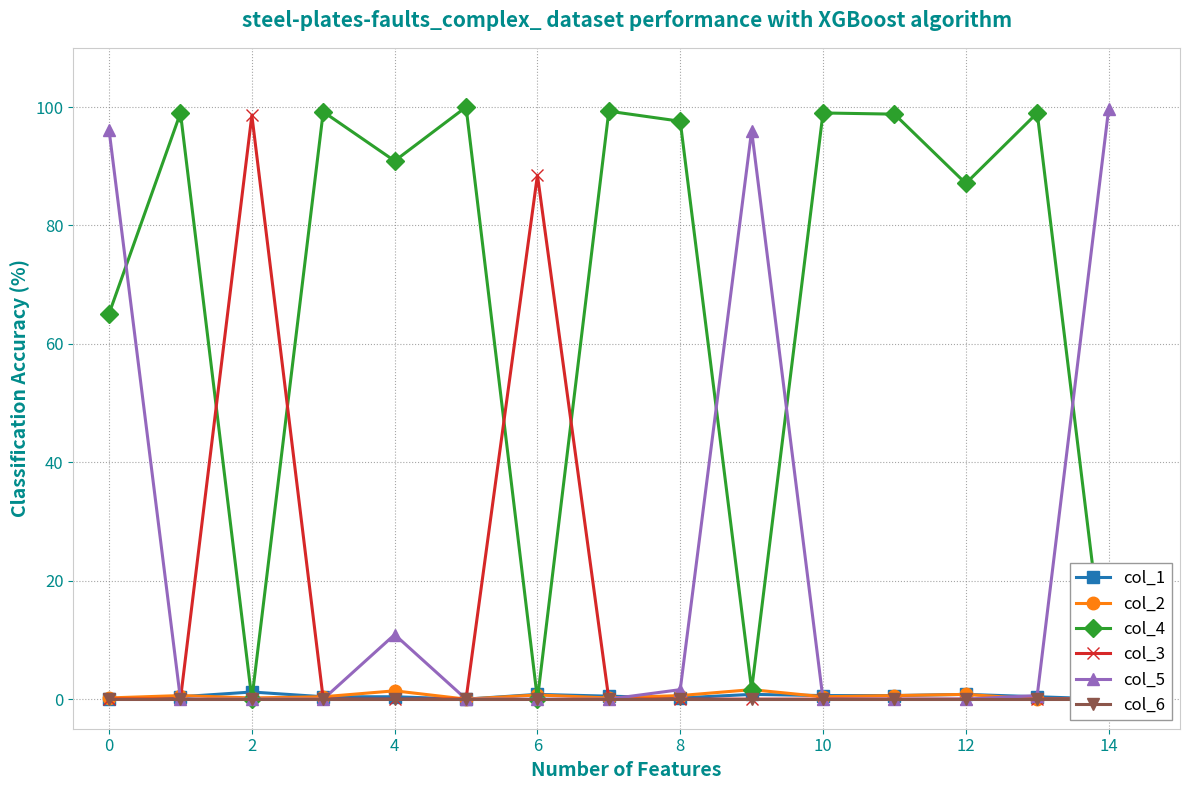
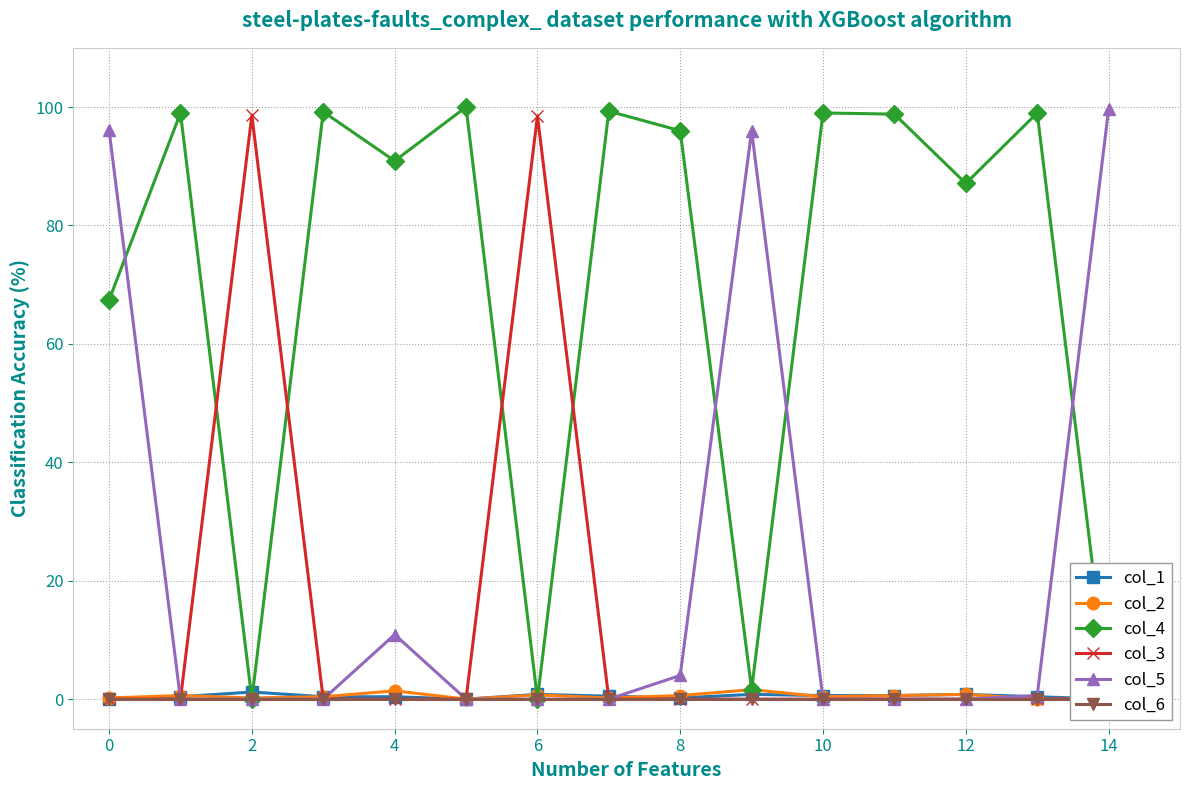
col_4, 0: 65 -> 67
col_3, 6: 89 -> 99
col_4, 8: 98 -> 96
col_5, 8: 2 -> 4
